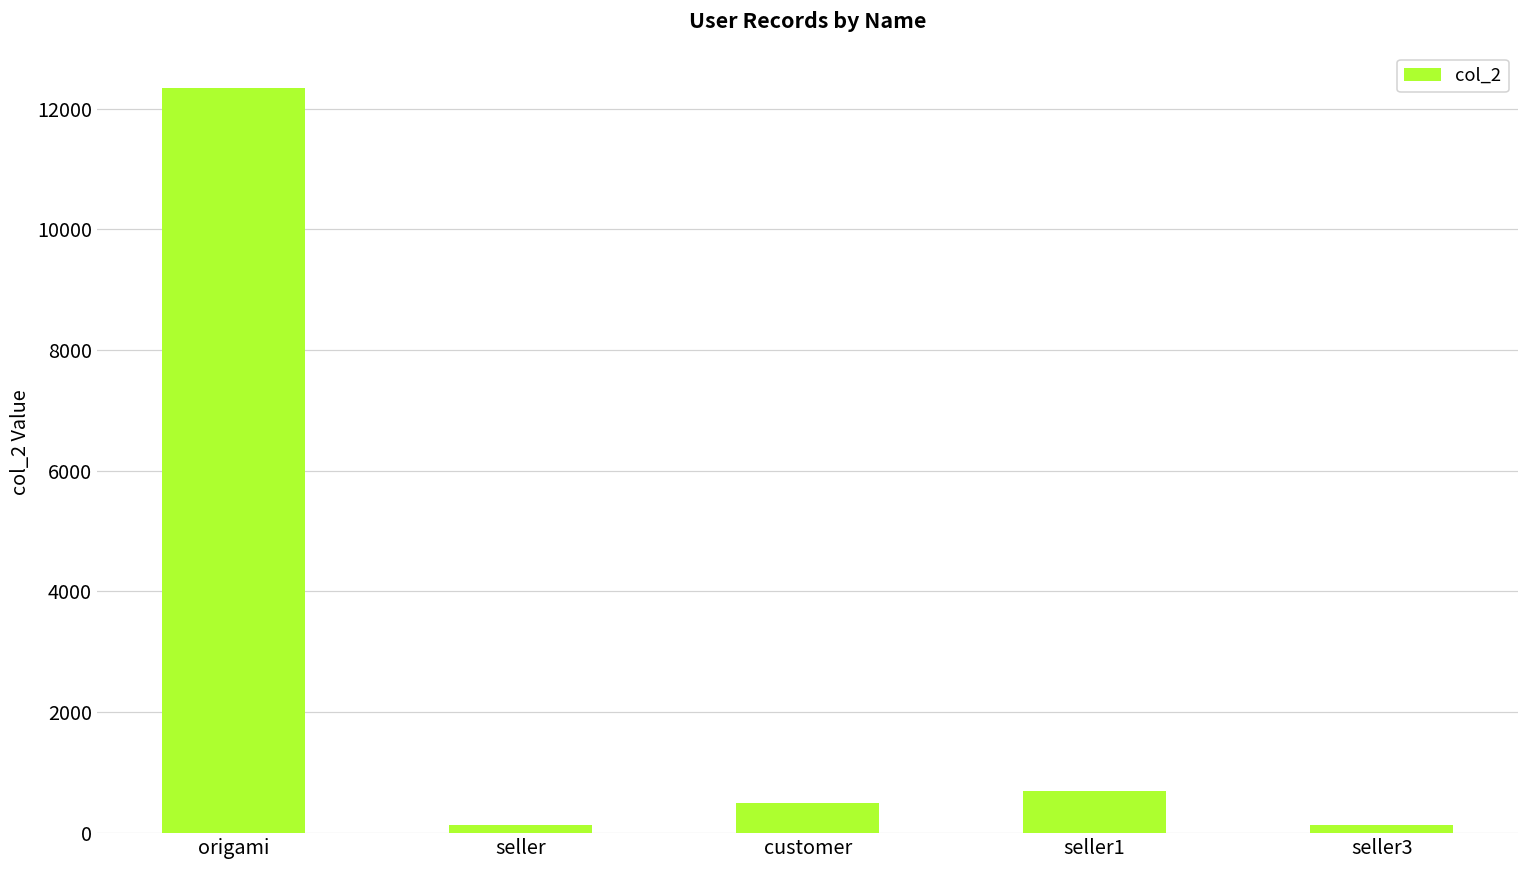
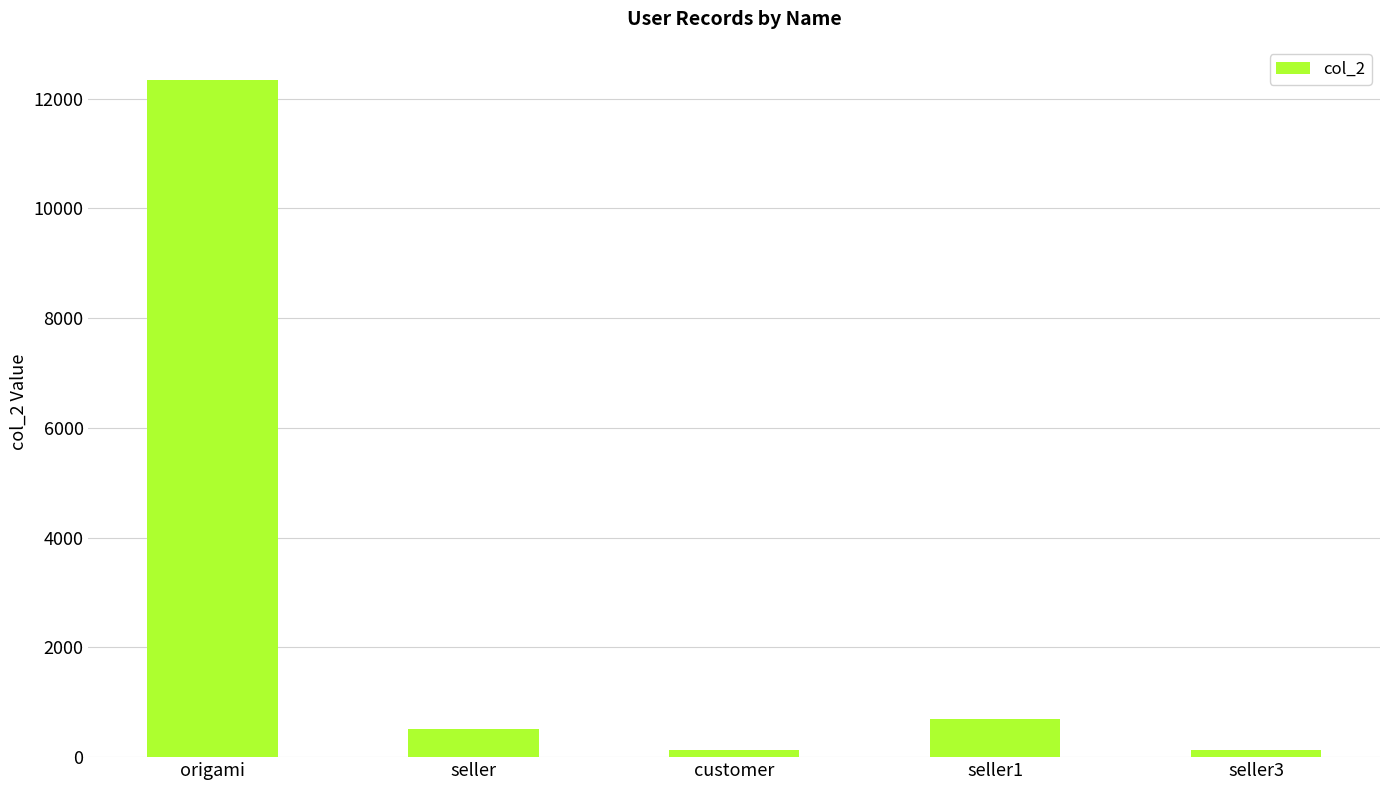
seller: 100 -> 500
customer: 500 -> 100
